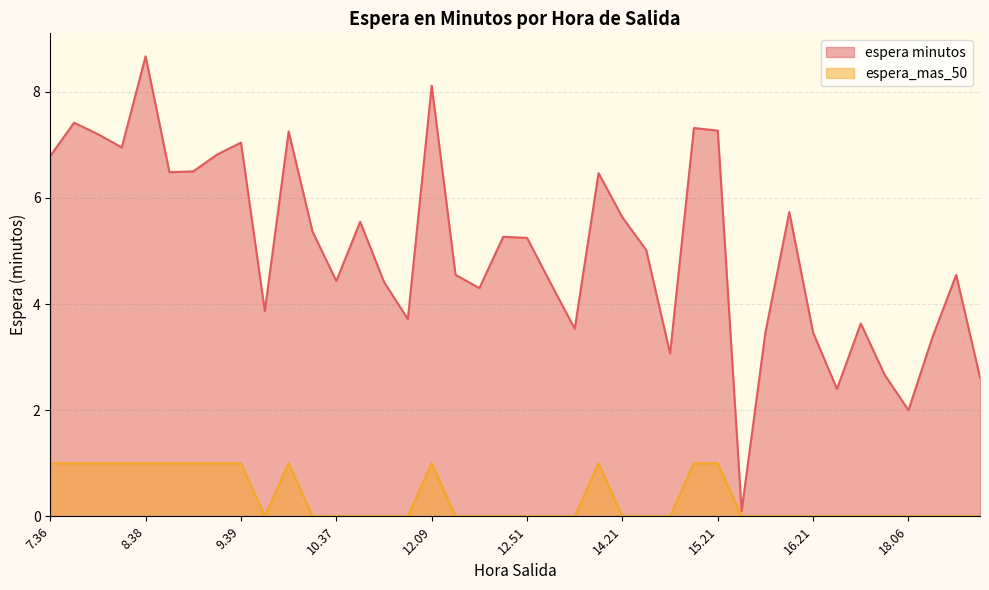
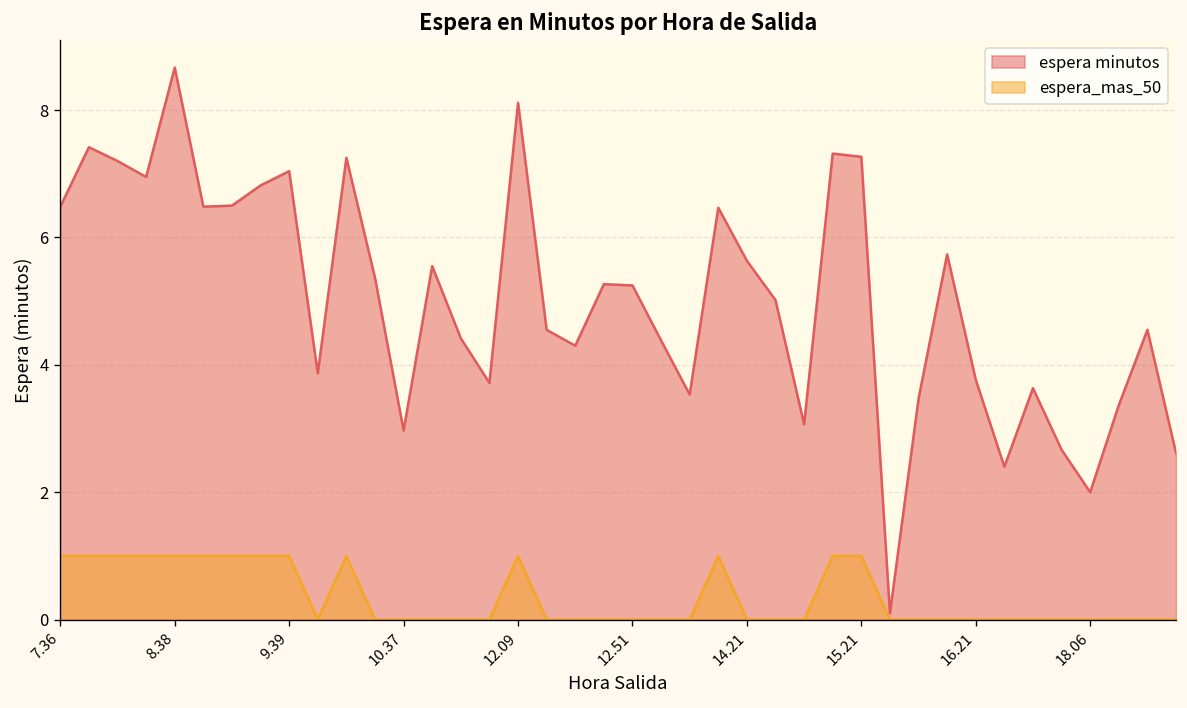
espera minutos, 7.36: 6.8 -> 6.5
espera minutos, 10.37: 4.4 -> 3.0
espera minutos, 16.21: 3.5 -> 3.8
